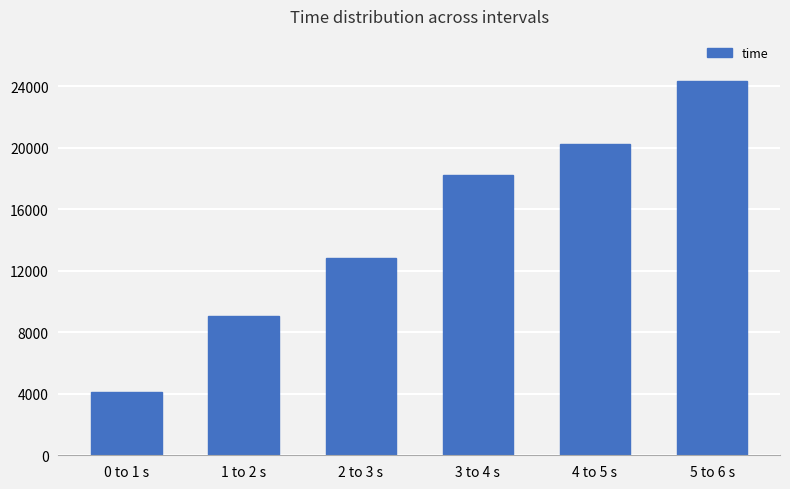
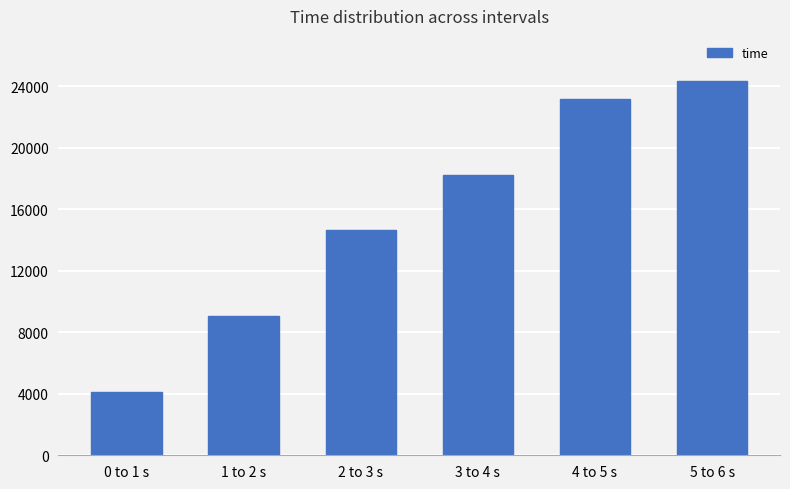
2 to 3 s: 12800 -> 14700
4 to 5 s: 20200 -> 23200
